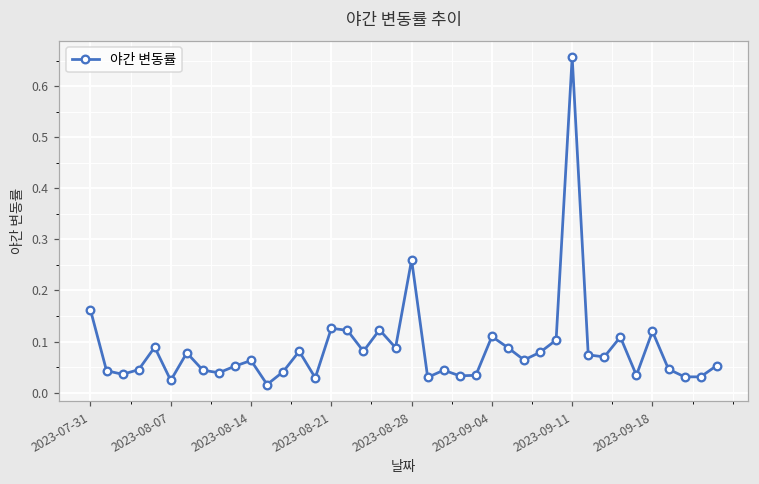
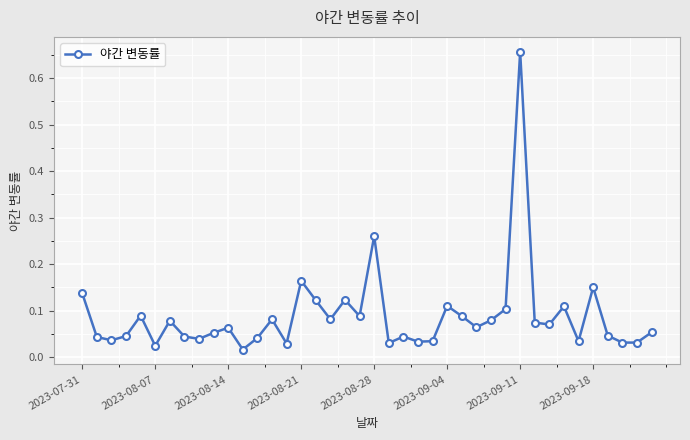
2023-07-31: 0.16 -> 0.14
2023-08-21: 0.13 -> 0.16
2023-09-18: 0.12 -> 0.15
